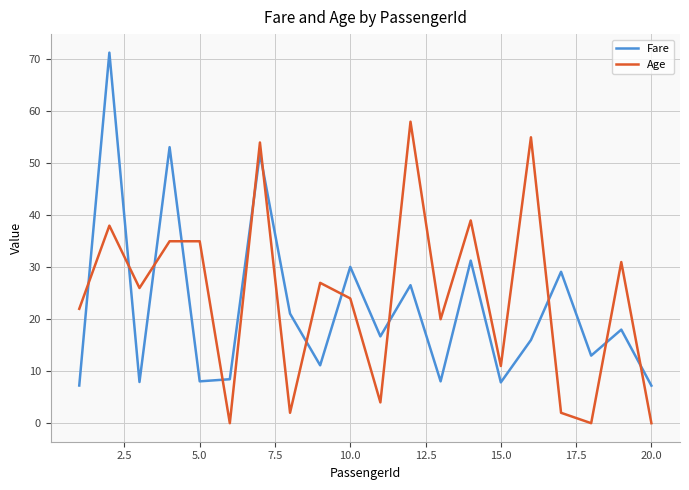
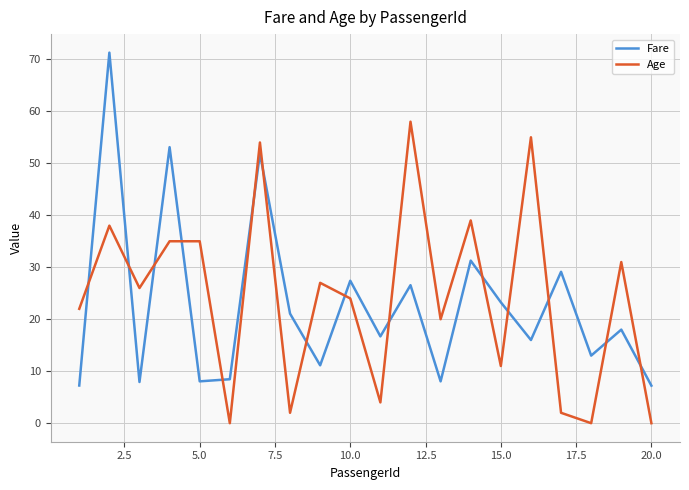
Fare, 10.0: 30 -> 27
Fare, 15.0: 8 -> 23
